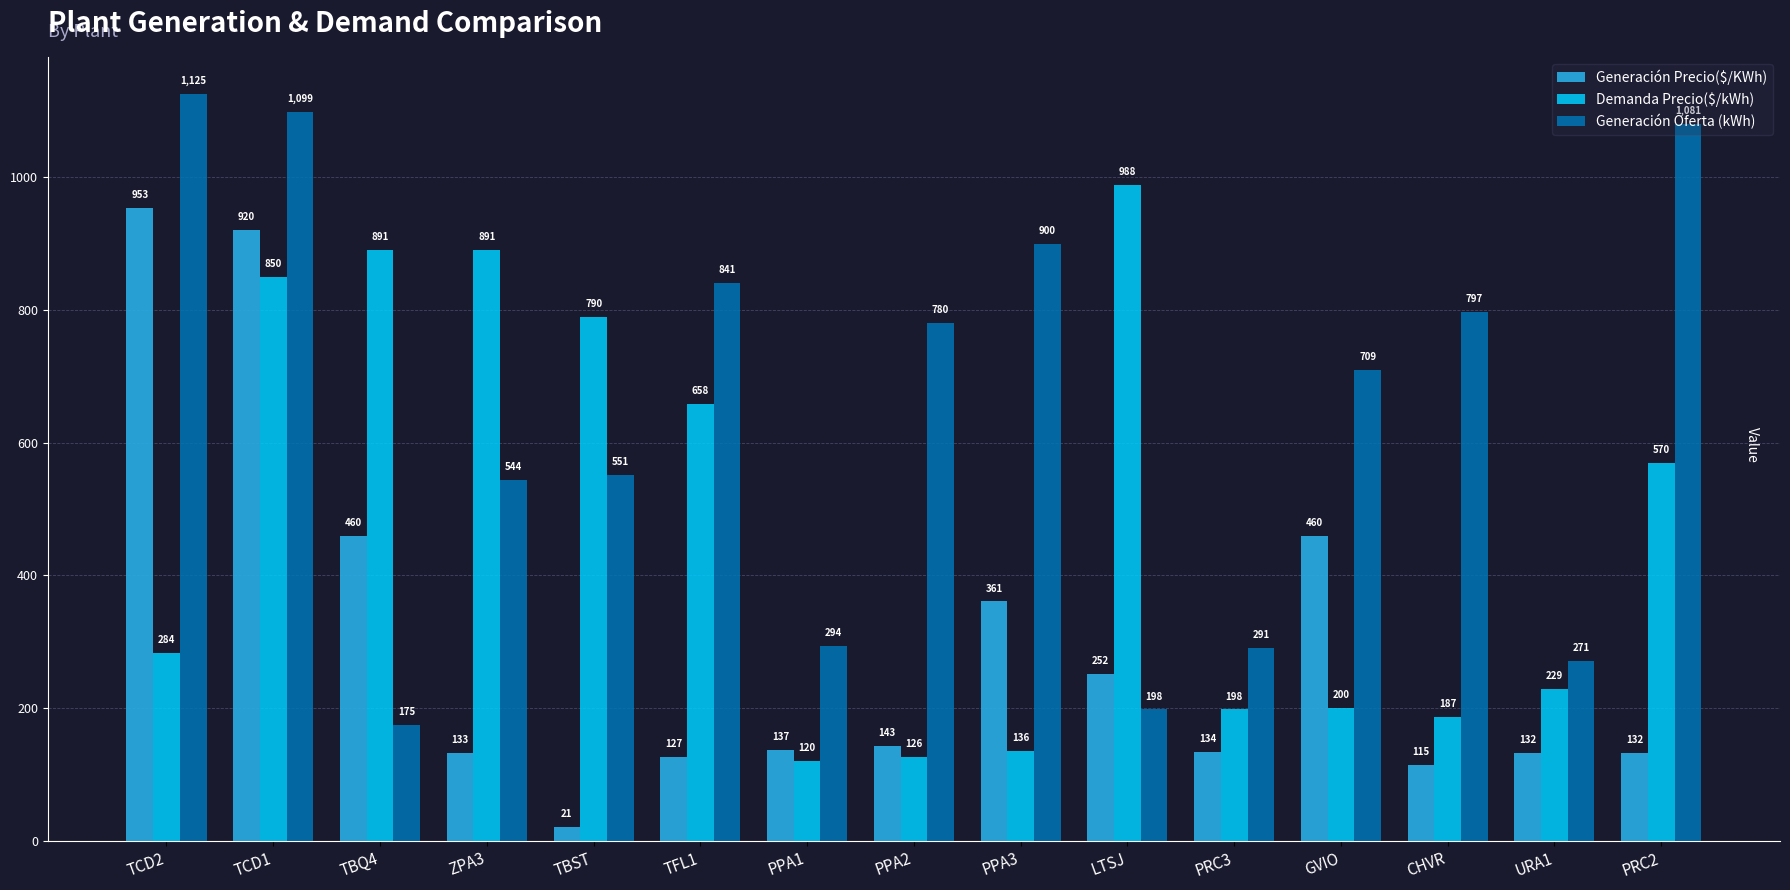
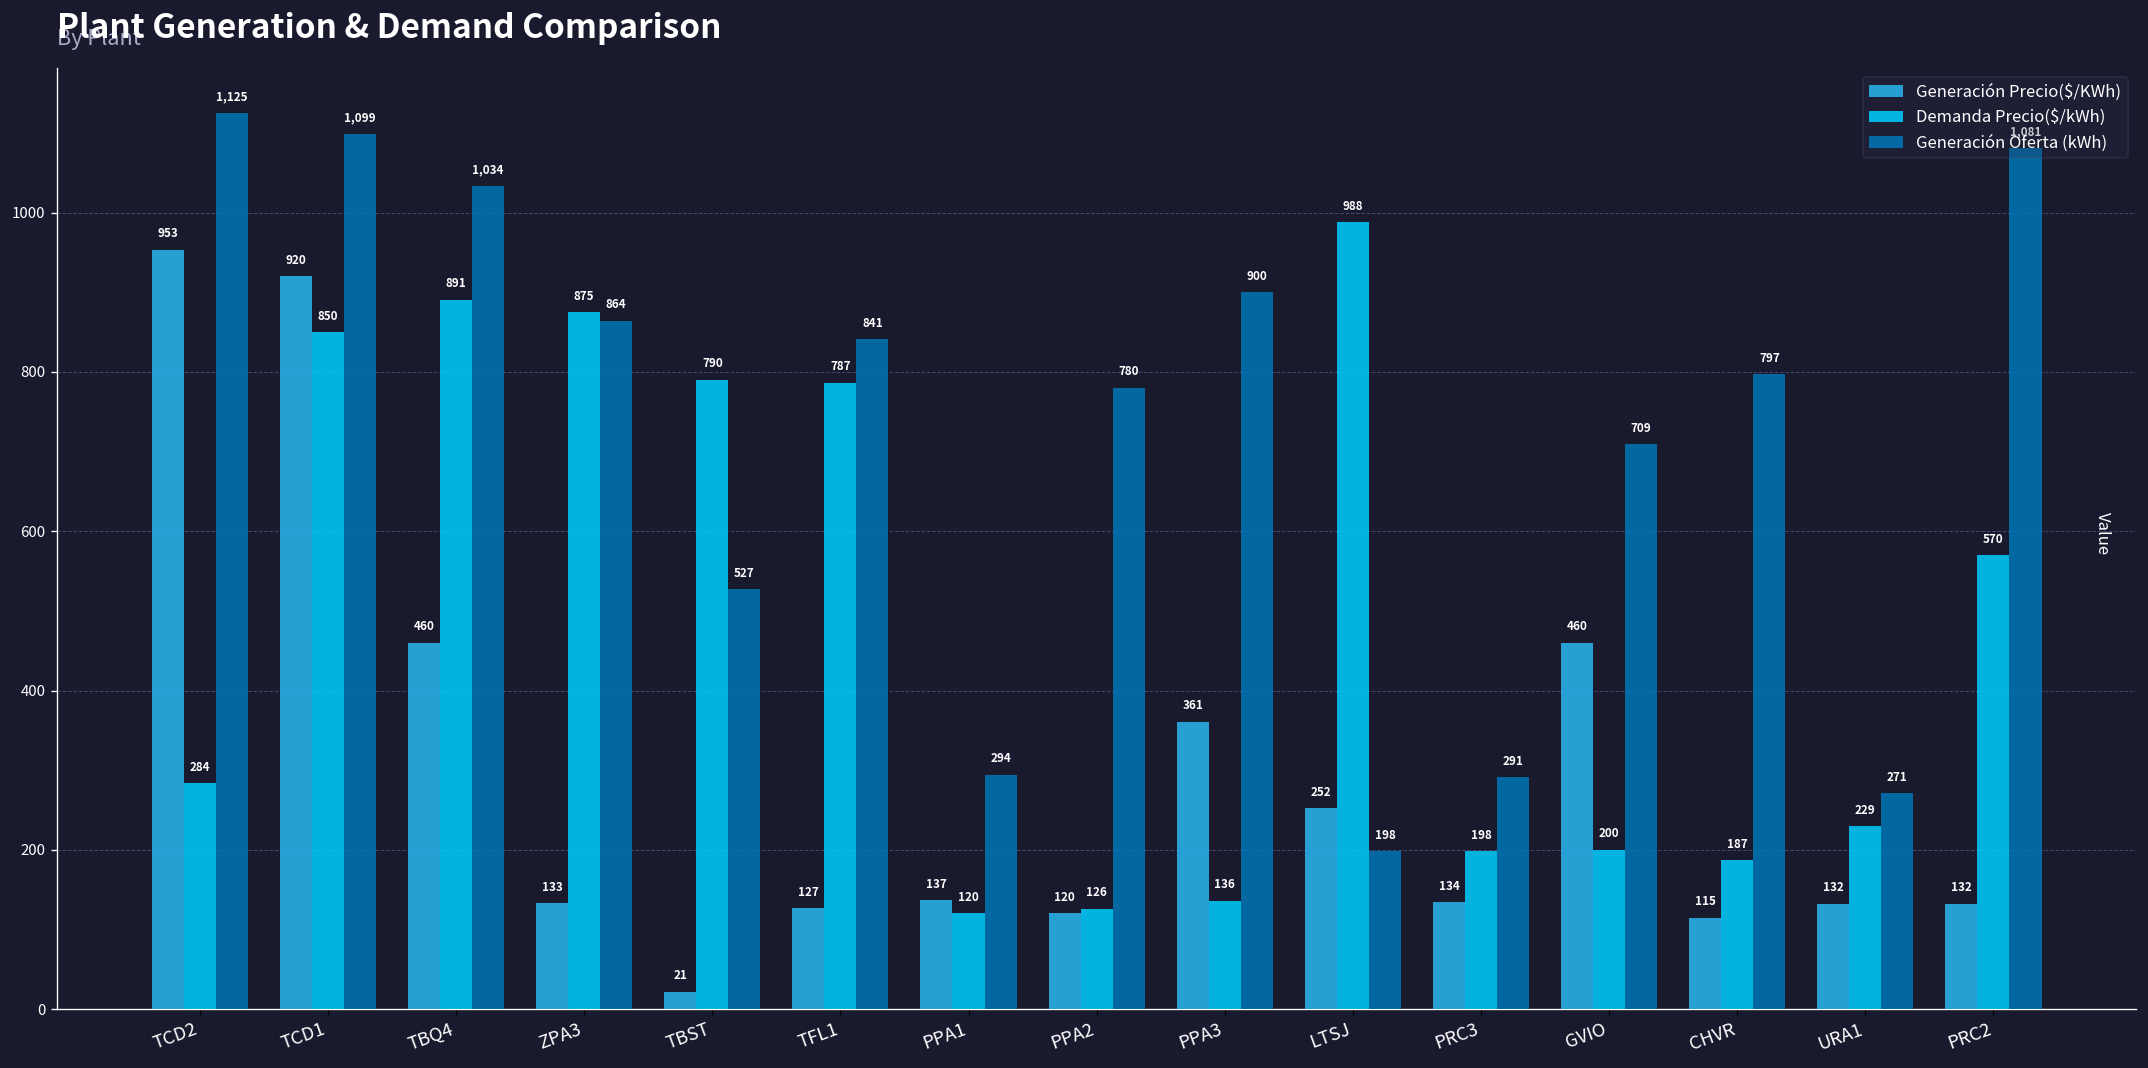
Generación Oferta (kWh), TBQ4: 175 -> 1,034
Demanda Precio($/kWh), ZPA3: 891 -> 875
Generación Oferta (kWh), ZPA3: 544 -> 864
Generación Oferta (kWh), TBST: 551 -> 527
Demanda Precio($/kWh), TFL1: 658 -> 787
Generación Precio($/KWh), PPA2: 143 -> 120
